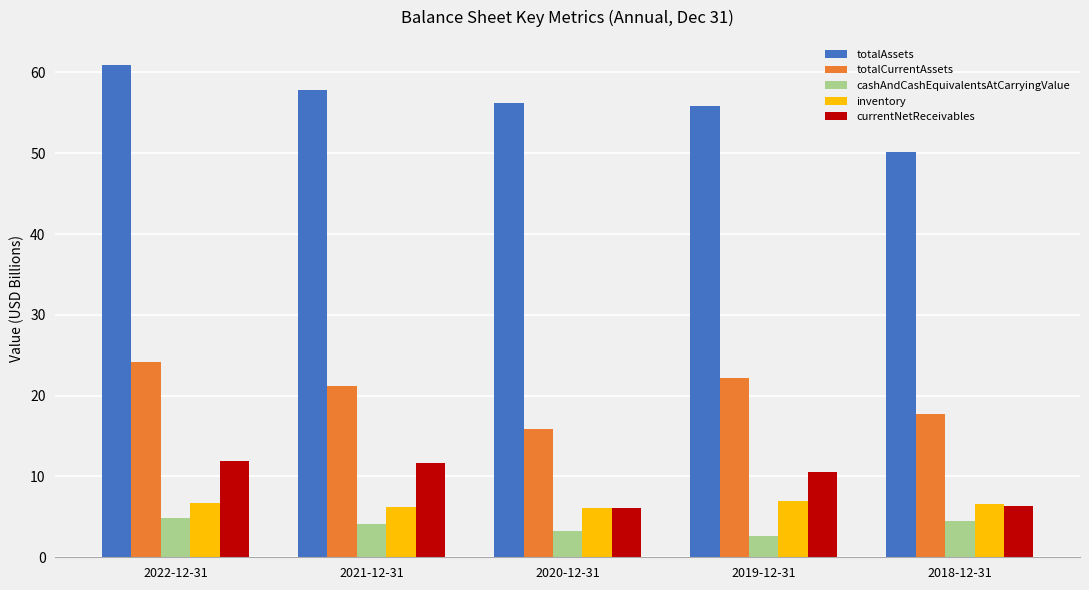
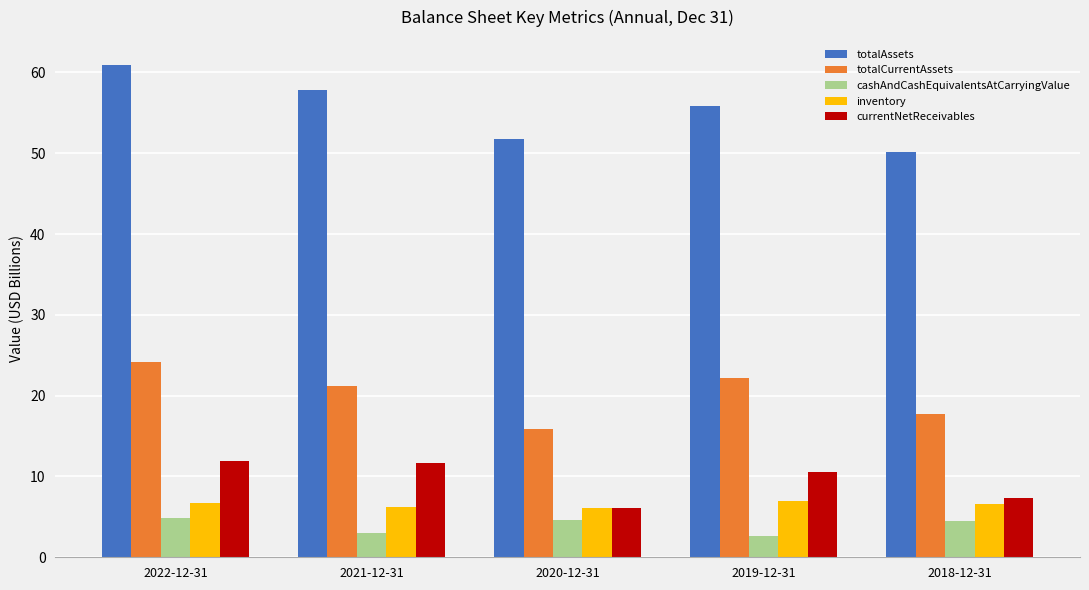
cashAndCashEquivalentsAtCarryingValue, 2021-12-31: 4 -> 3
totalAssets, 2020-12-31: 56 -> 52
cashAndCashEquivalentsAtCarryingValue, 2020-12-31: 3 -> 5
currentNetReceivables, 2018-12-31: 6 -> 7
